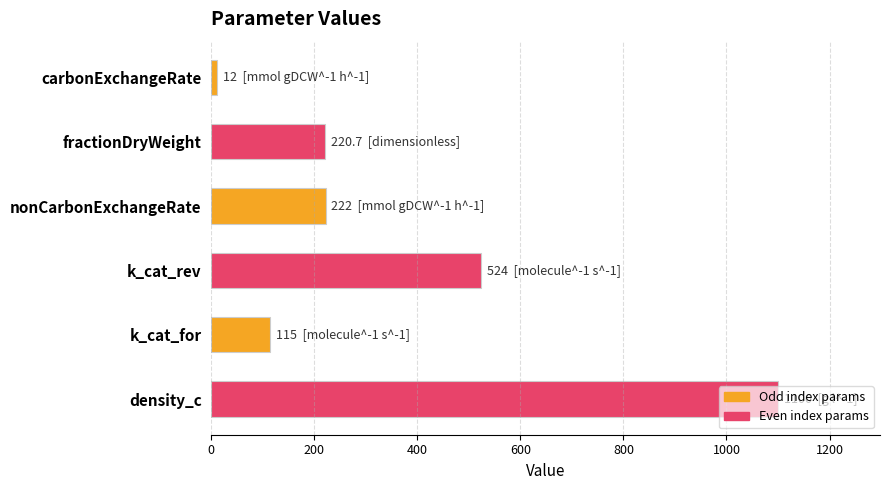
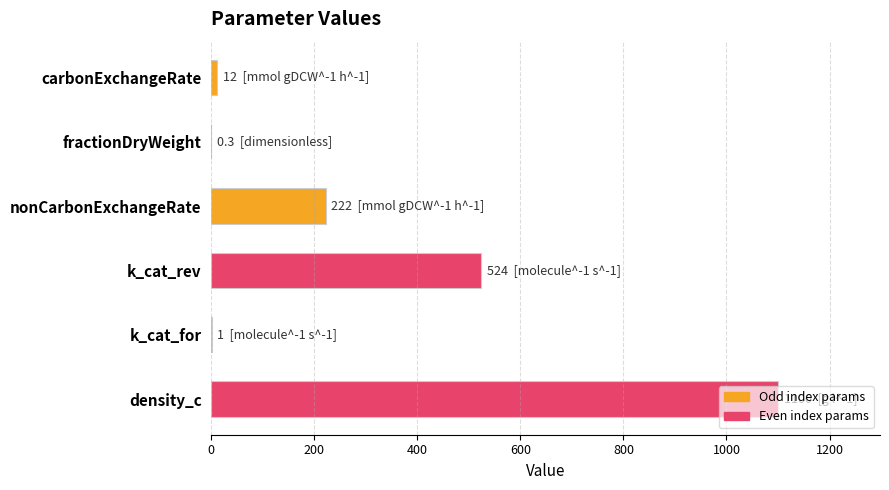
fractionDryWeight: 220.7 -> 0.3
k_cat_for: 115 -> 1
